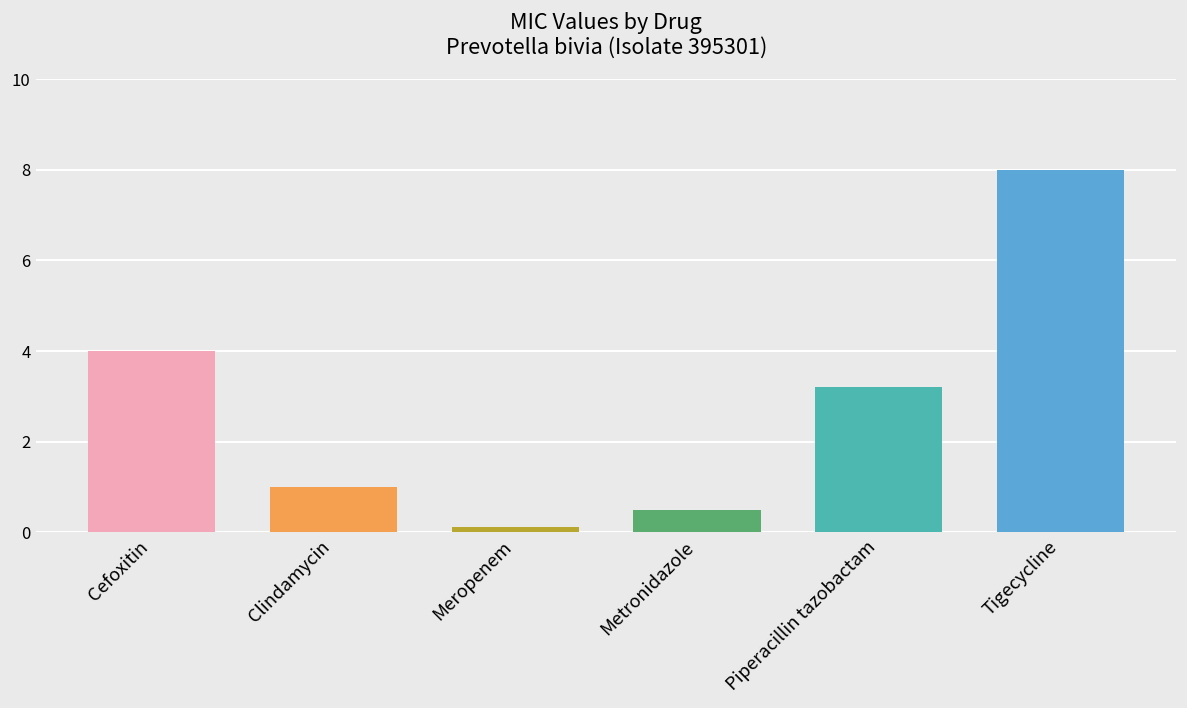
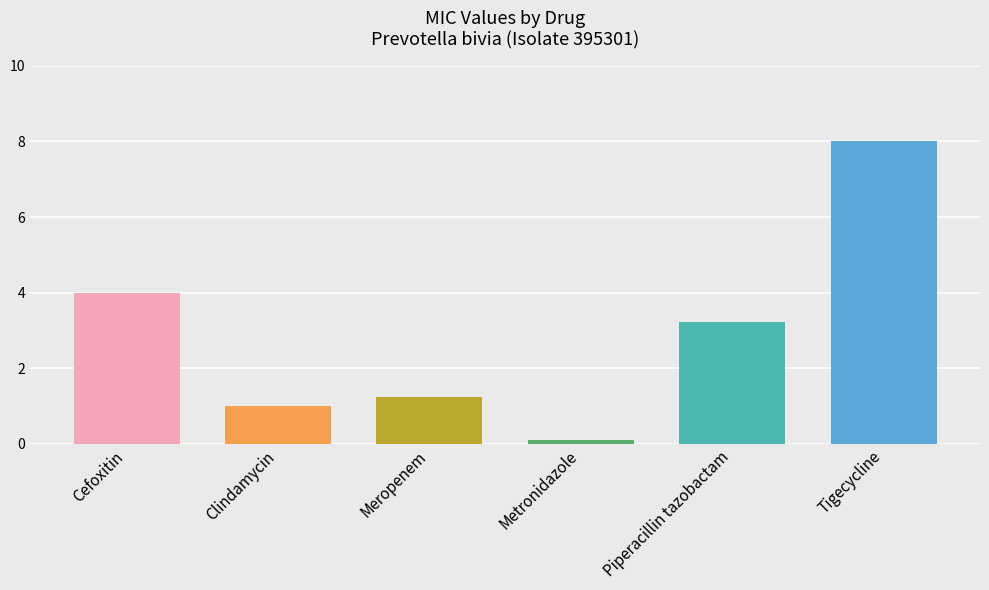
Meropenem: 0.1 -> 1.2
Metronidazole: 0.5 -> 0.1
